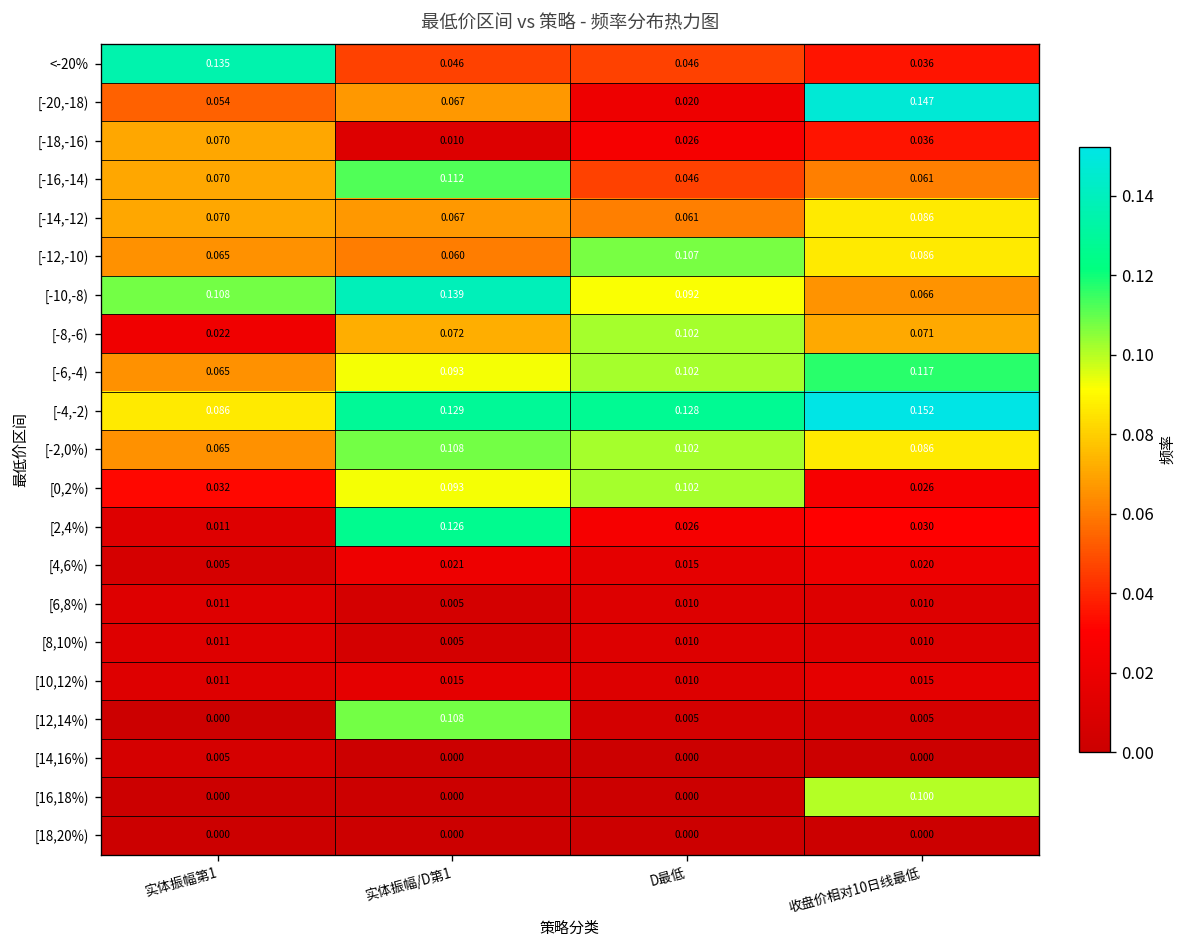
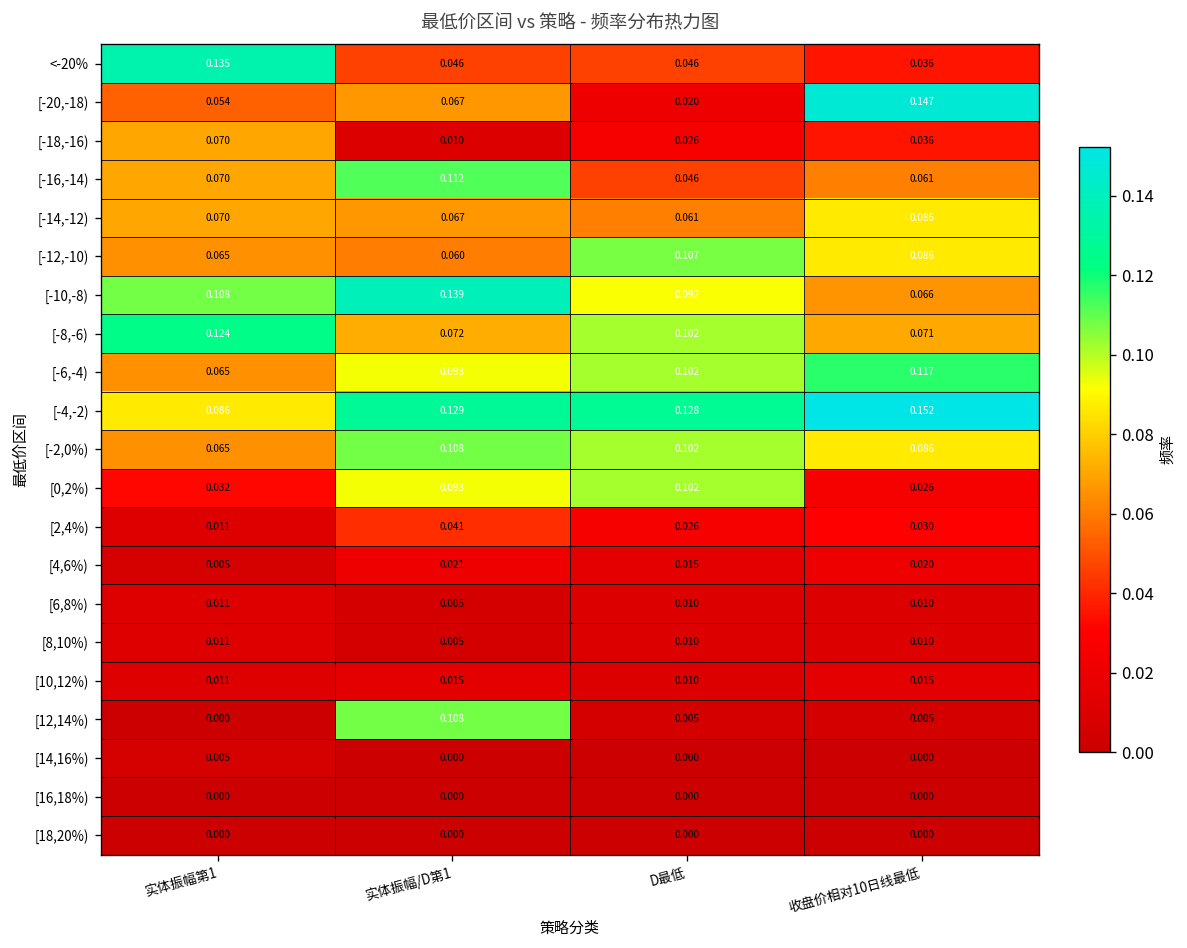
[-8,-6), 实体振幅第1: 0.022 -> 0.124
[2,4%), 实体振幅/D第1: 0.126 -> 0.041
[16,18%), 收盘价相对10日线最低: 0.100 -> 0.000
